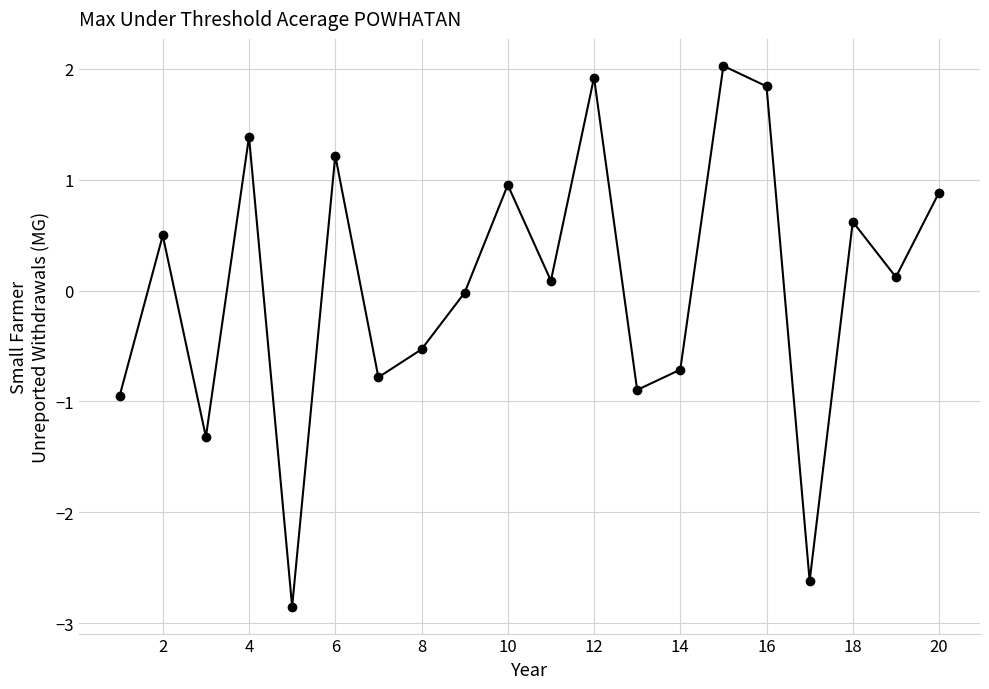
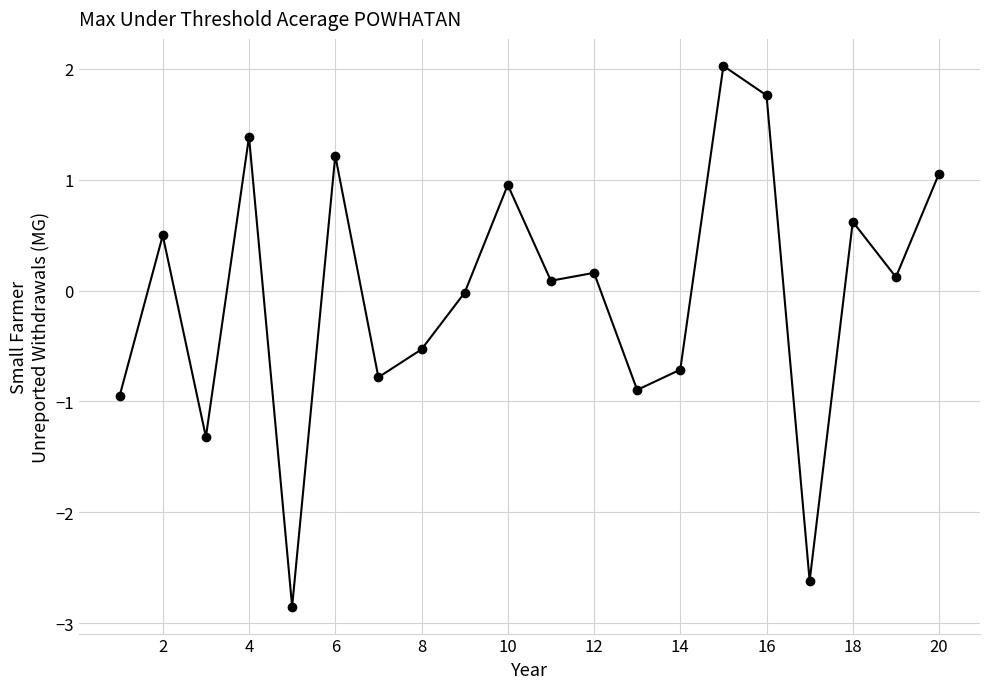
12: 1.92 -> 0.16
16: 1.84 -> 1.76
20: 0.88 -> 1.05
